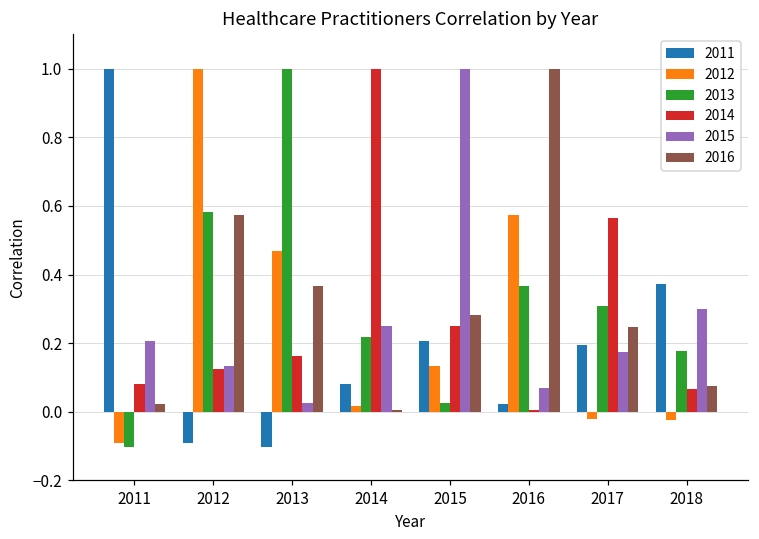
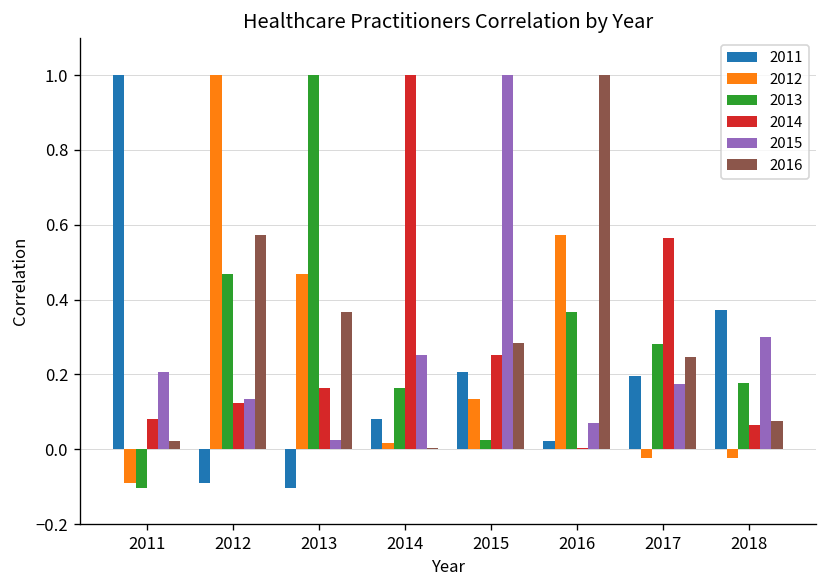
2013, 2012: 0.58 -> 0.47
2013, 2014: 0.22 -> 0.16
2013, 2017: 0.31 -> 0.28
